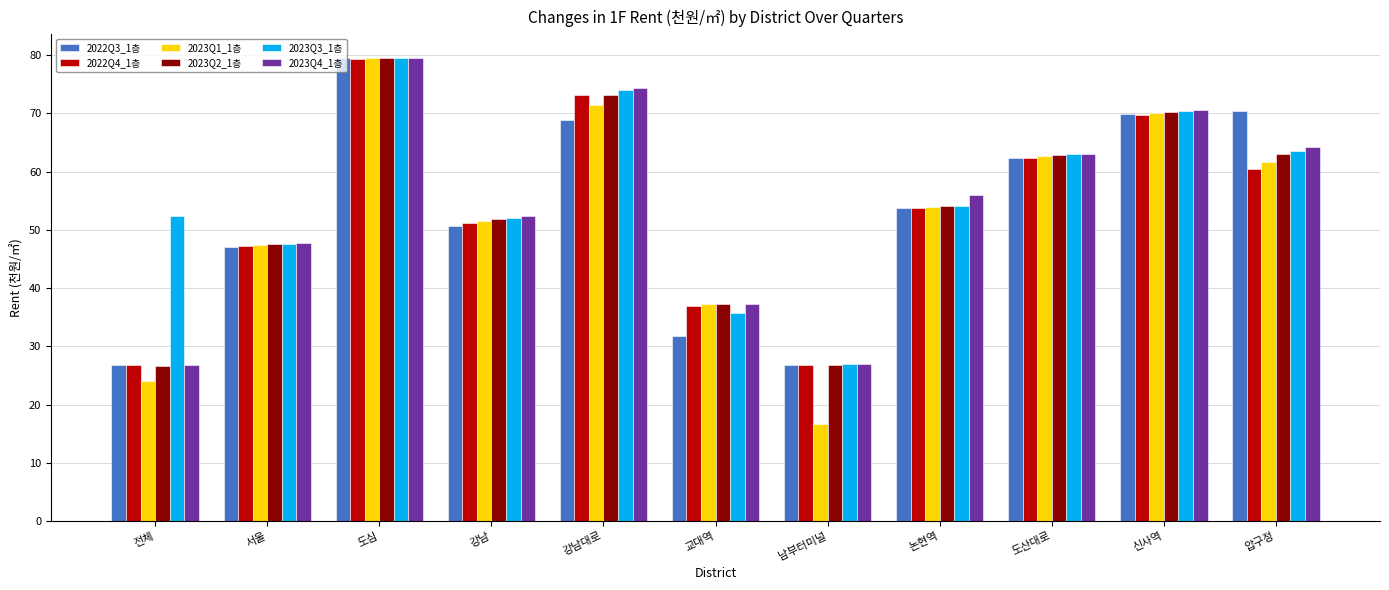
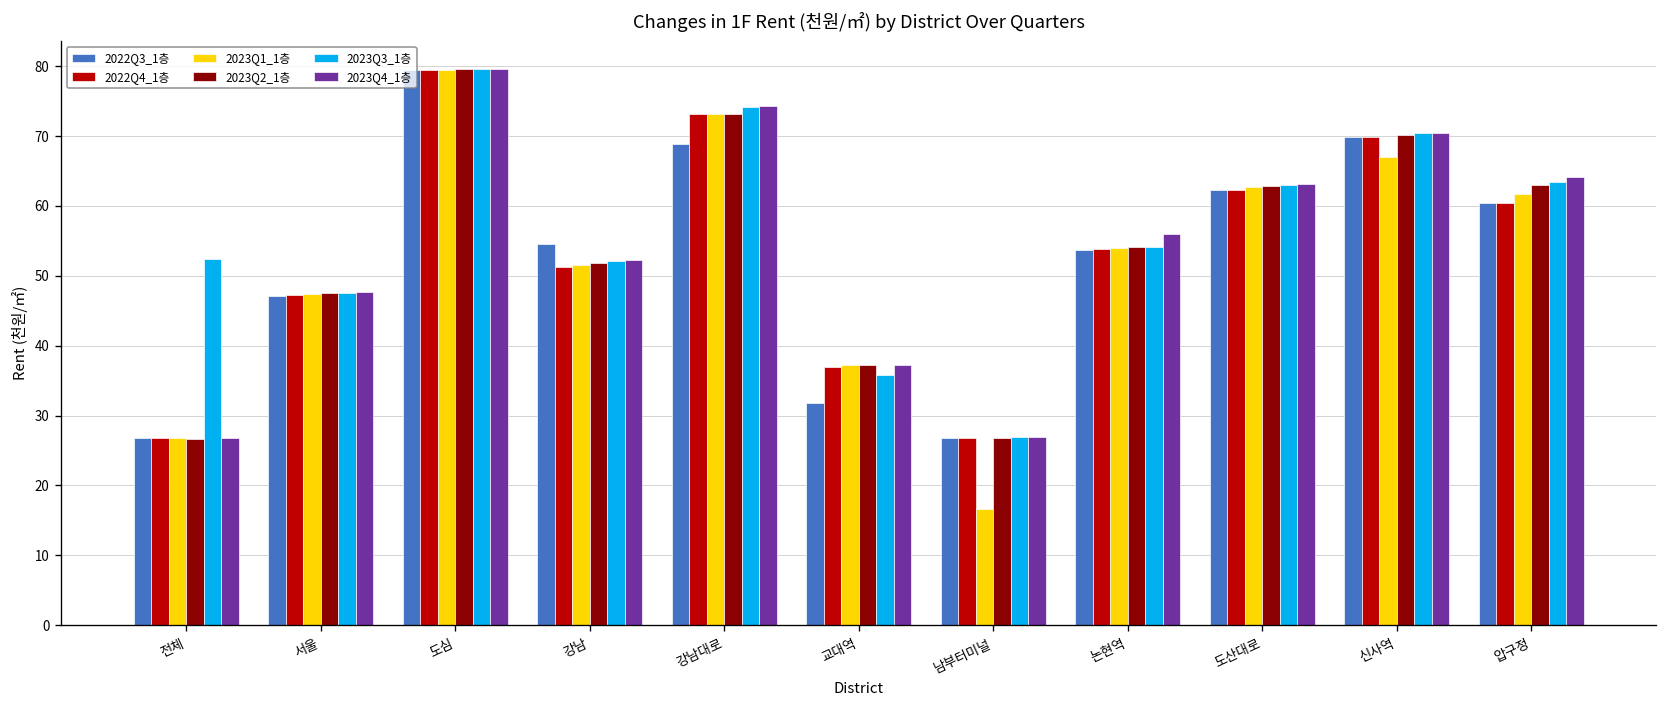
2023Q1_1층, 전체: 24 -> 27
2022Q3_1층, 강남: 51 -> 55
2023Q1_1층, 강남대로: 72 -> 73
2023Q1_1층, 신사역: 70 -> 67
2022Q3_1층, 압구정: 70 -> 60
